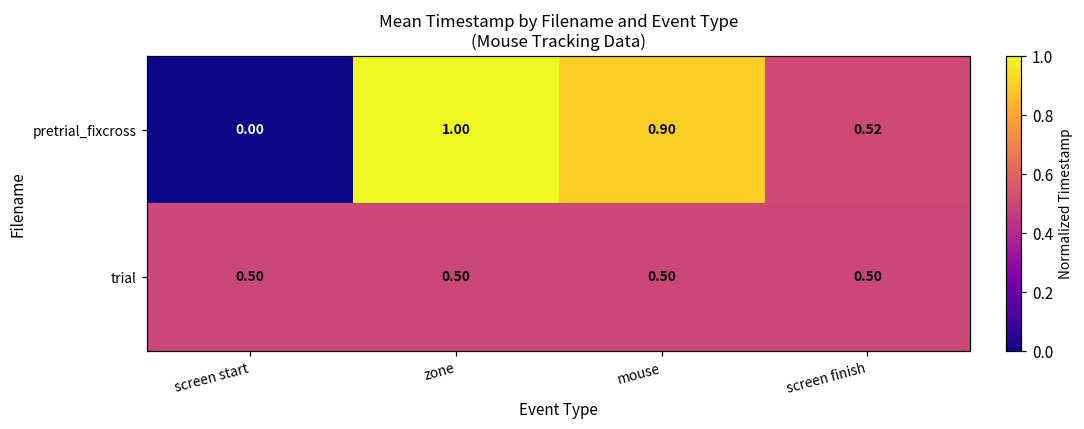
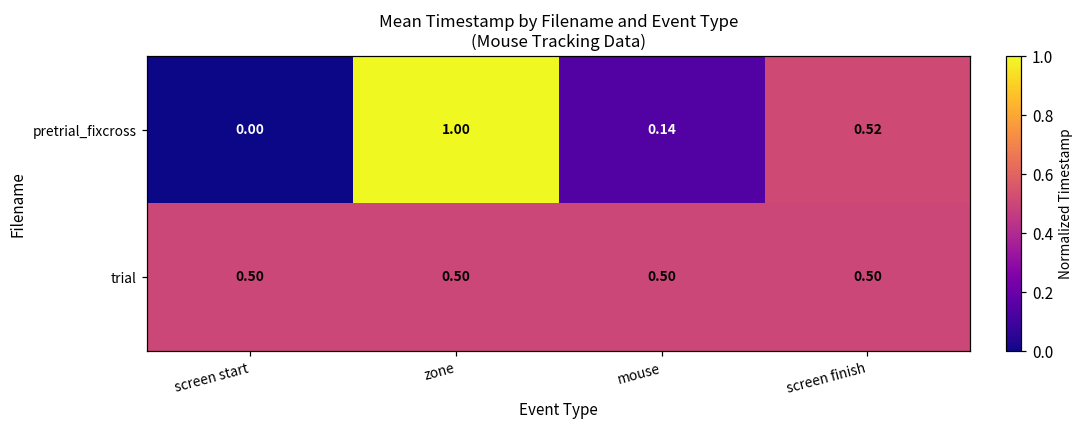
pretrial_fixcross, mouse: 0.90 -> 0.14
